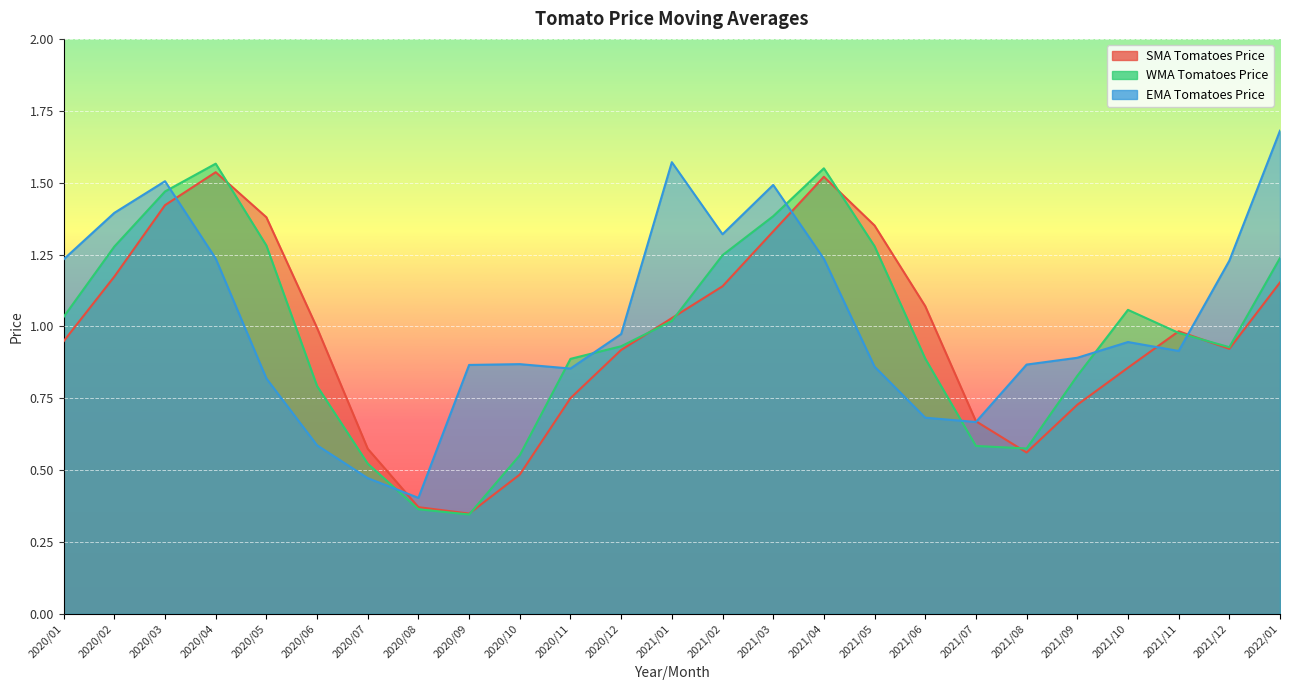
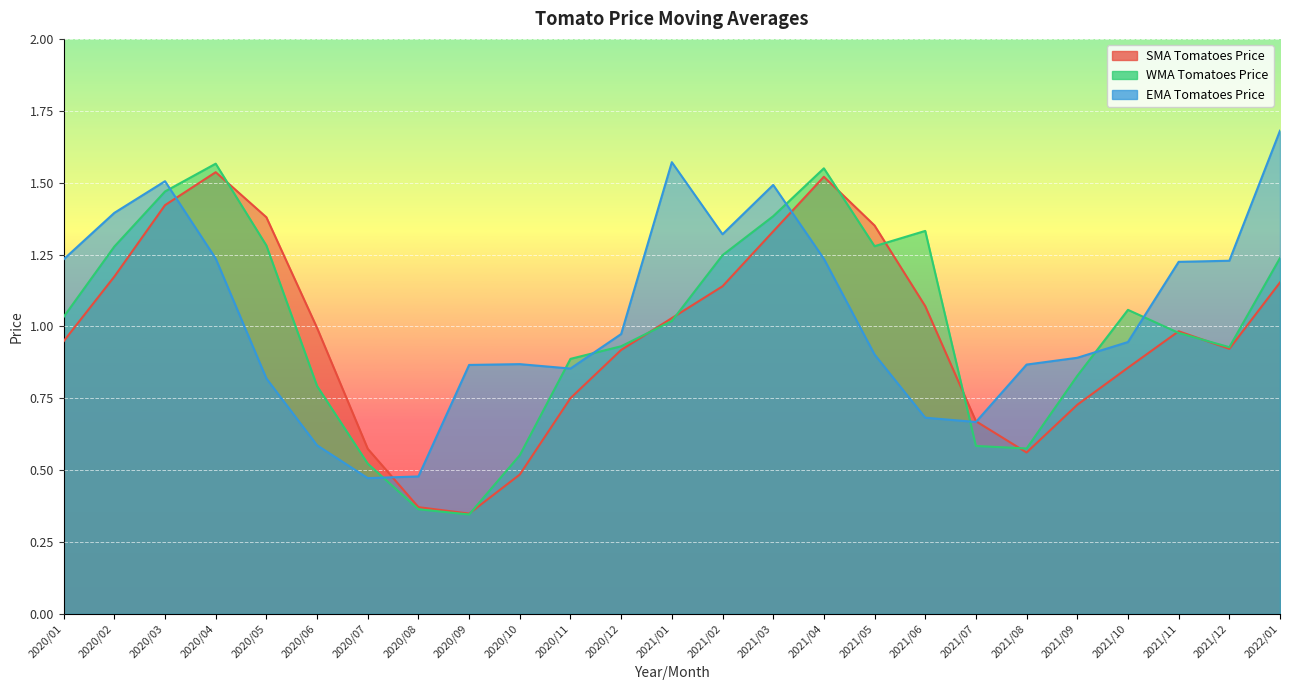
EMA Tomatoes Price, 2020/08: 0.40 -> 0.48
EMA Tomatoes Price, 2021/05: 0.86 -> 0.90
WMA Tomatoes Price, 2021/06: 0.89 -> 1.33
EMA Tomatoes Price, 2021/11: 0.91 -> 1.22
